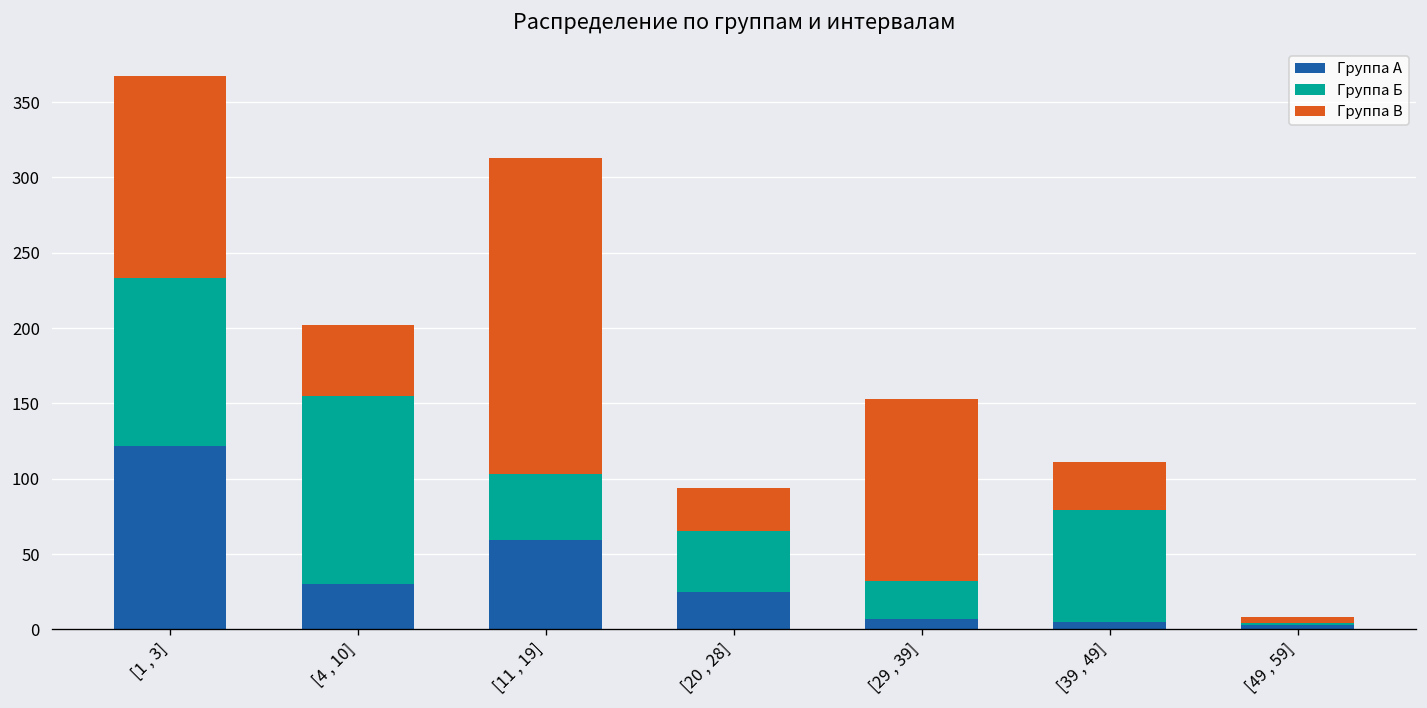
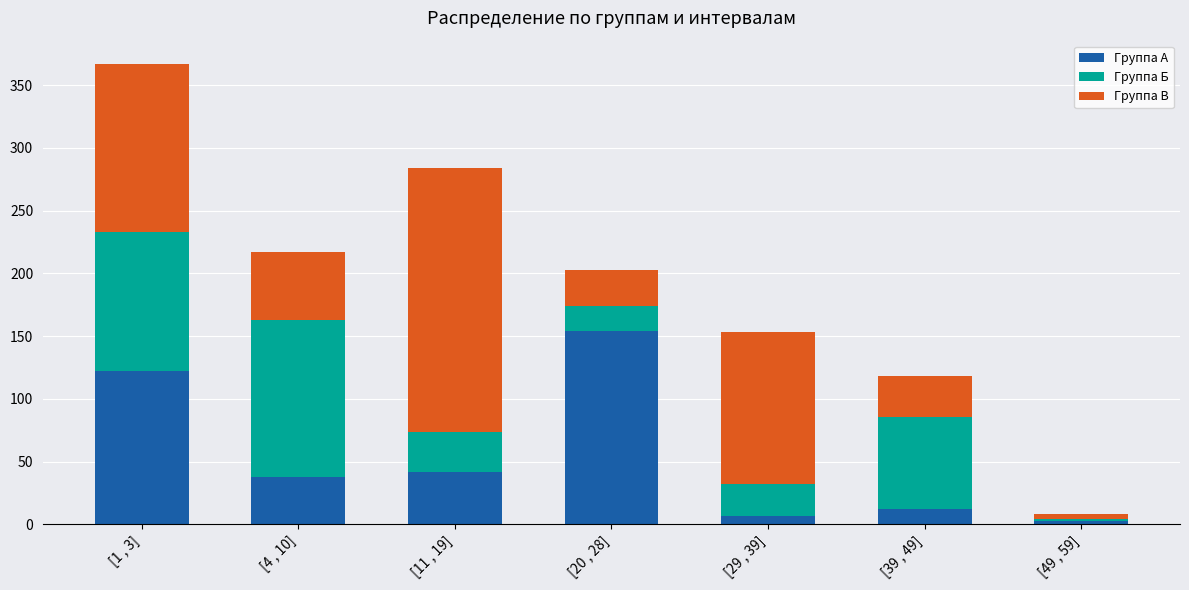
Группа А, [4 , 10]: 30 -> 38
Группа В, [4 , 10]: 47 -> 54
Группа А, [11 , 19]: 59 -> 42
Группа Б, [11 , 19]: 44 -> 32
Группа А, [20 , 28]: 25 -> 154
Группа Б, [20 , 28]: 40 -> 20
Группа А, [39 , 49]: 5 -> 12
